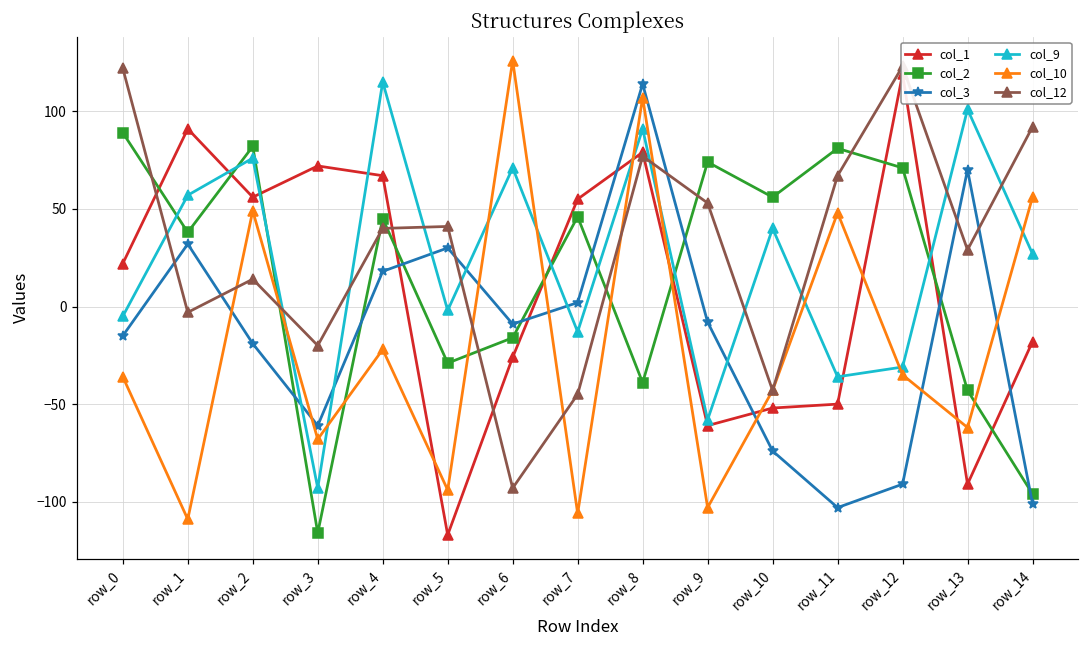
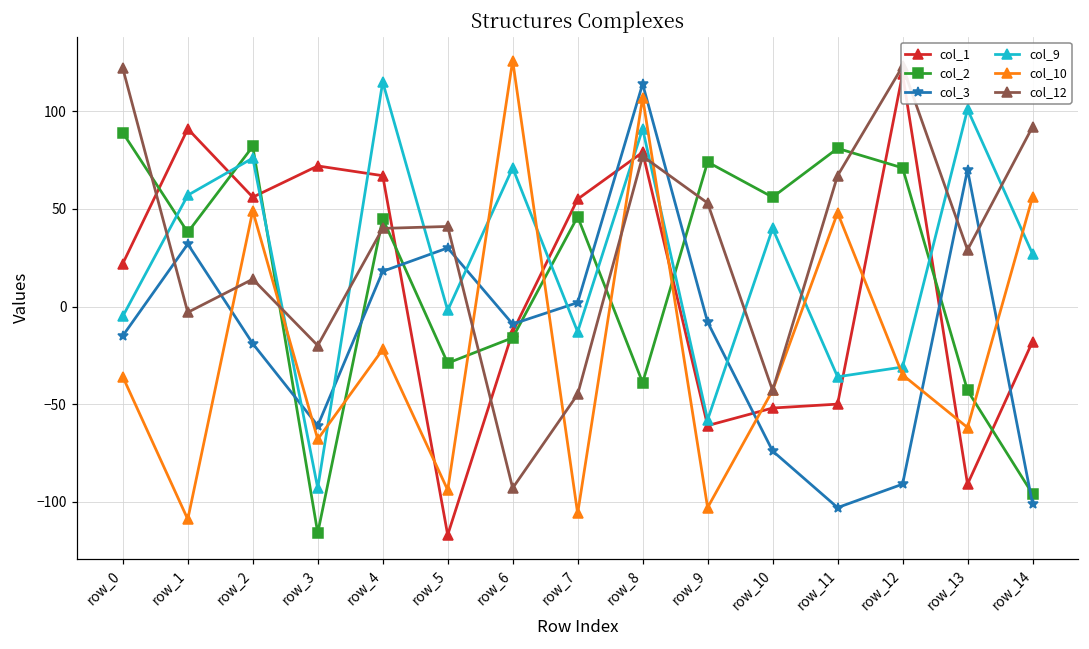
col_1, row_6: -26 -> -13
